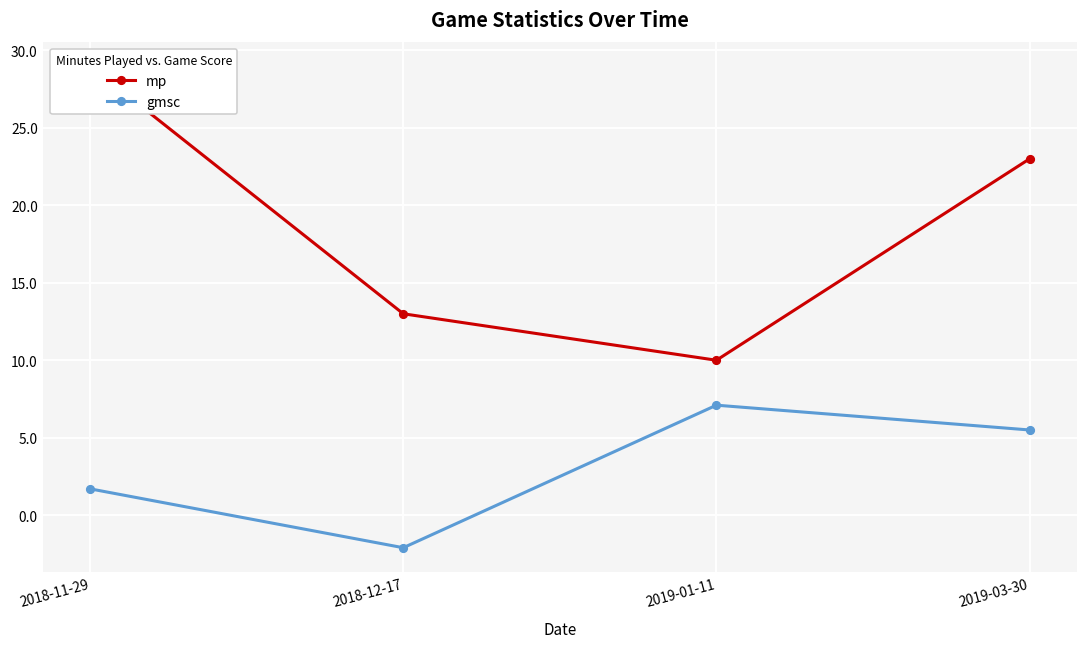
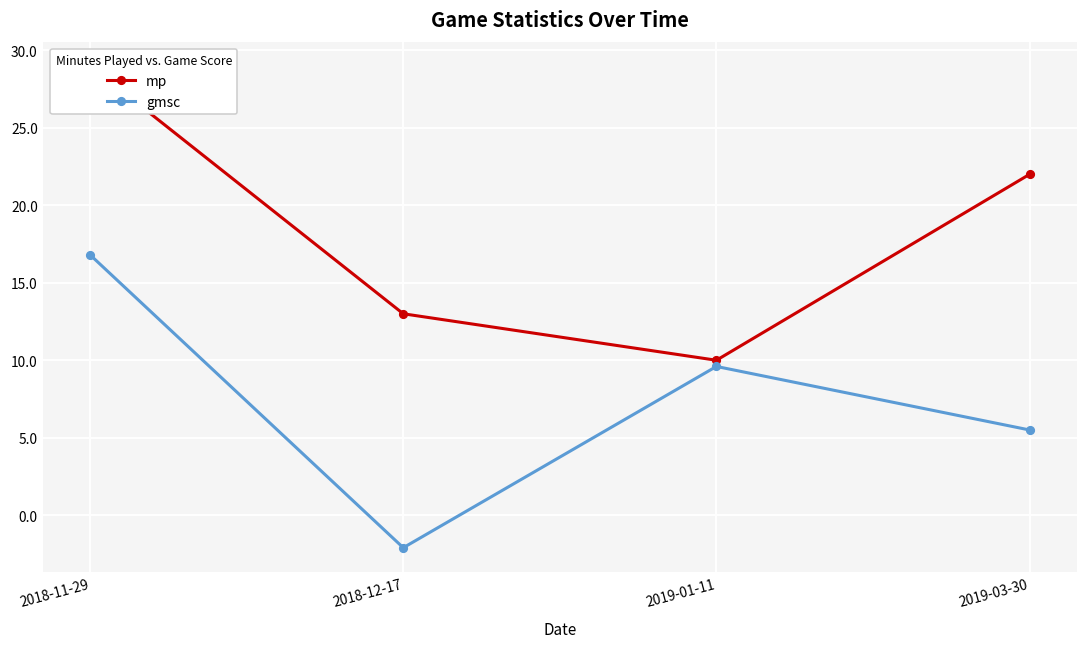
gmsc, 2018-11-29: 1.7 -> 16.8
gmsc, 2019-01-11: 7.1 -> 9.6
mp, 2019-03-30: 23 -> 22
